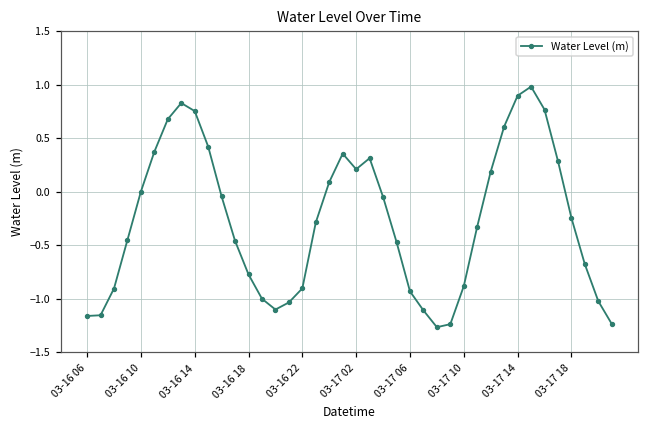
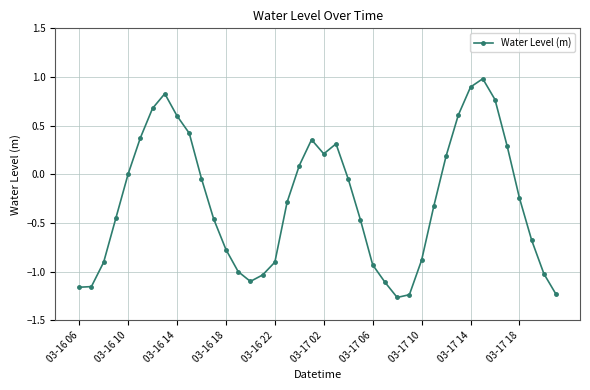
03-16 14: 0.8 -> 0.6
